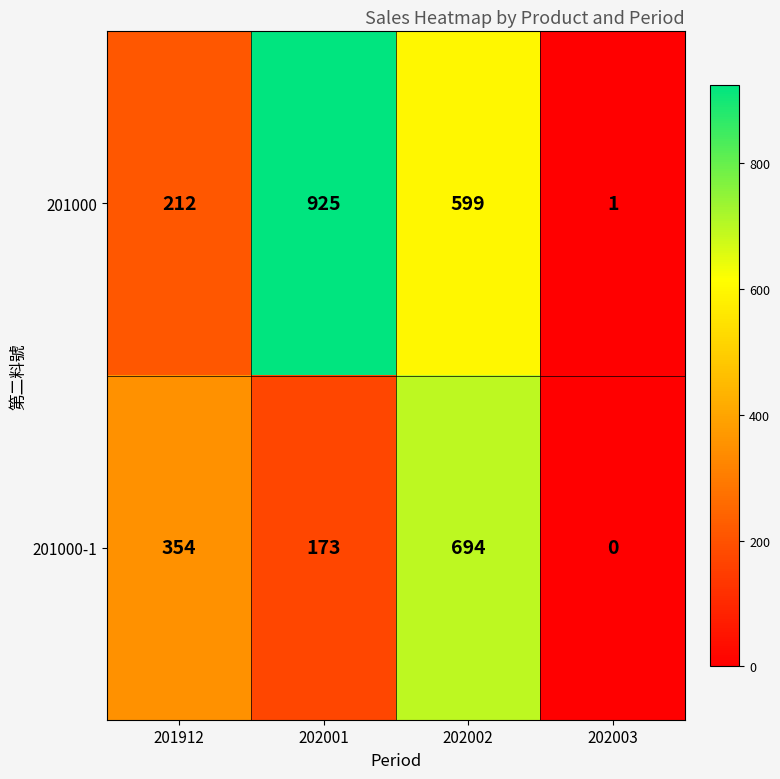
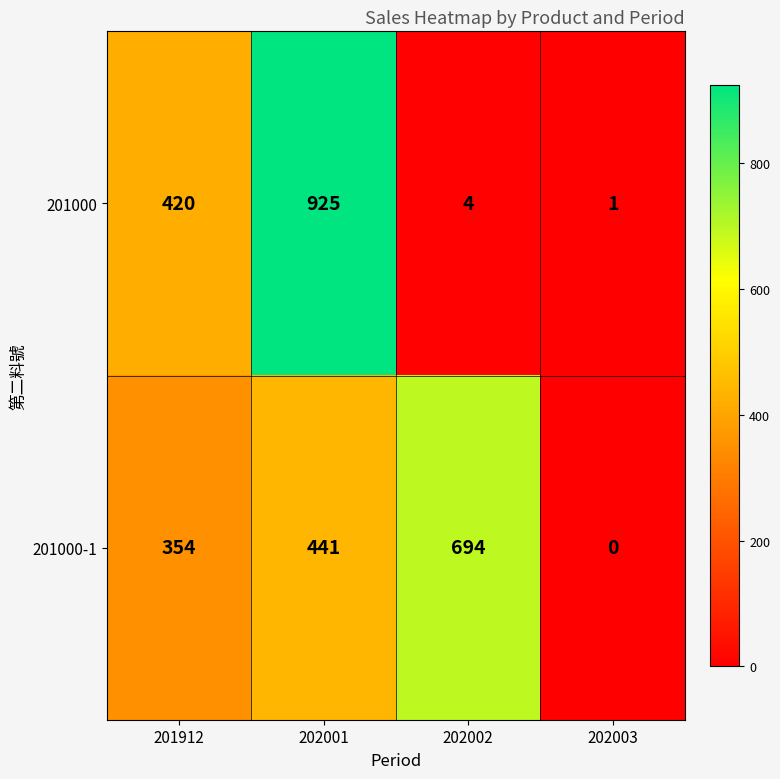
201000, 201912: 212 -> 420
201000, 202002: 599 -> 4
201000-1, 202001: 173 -> 441
